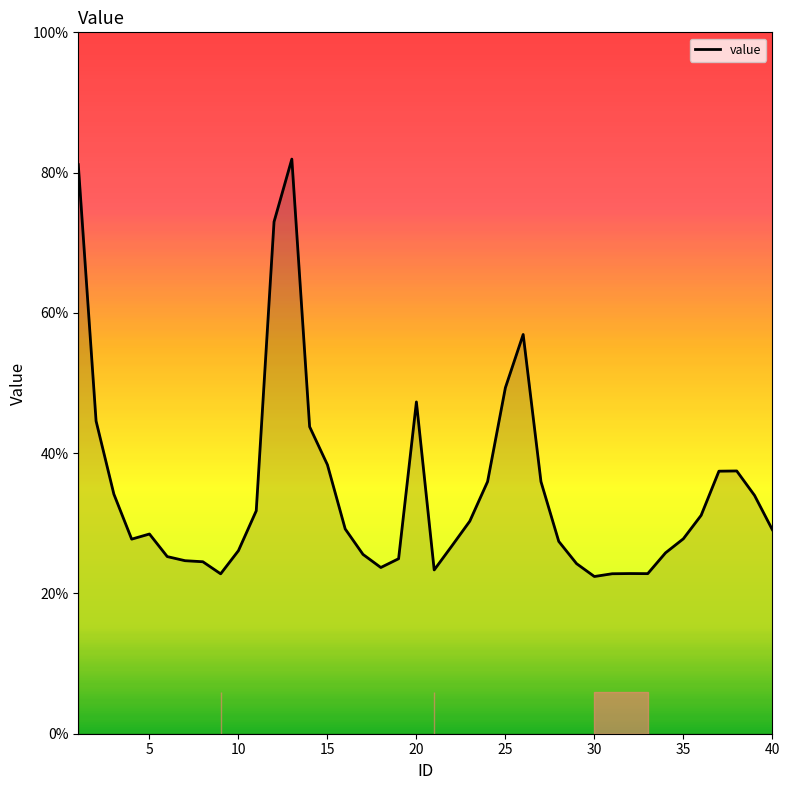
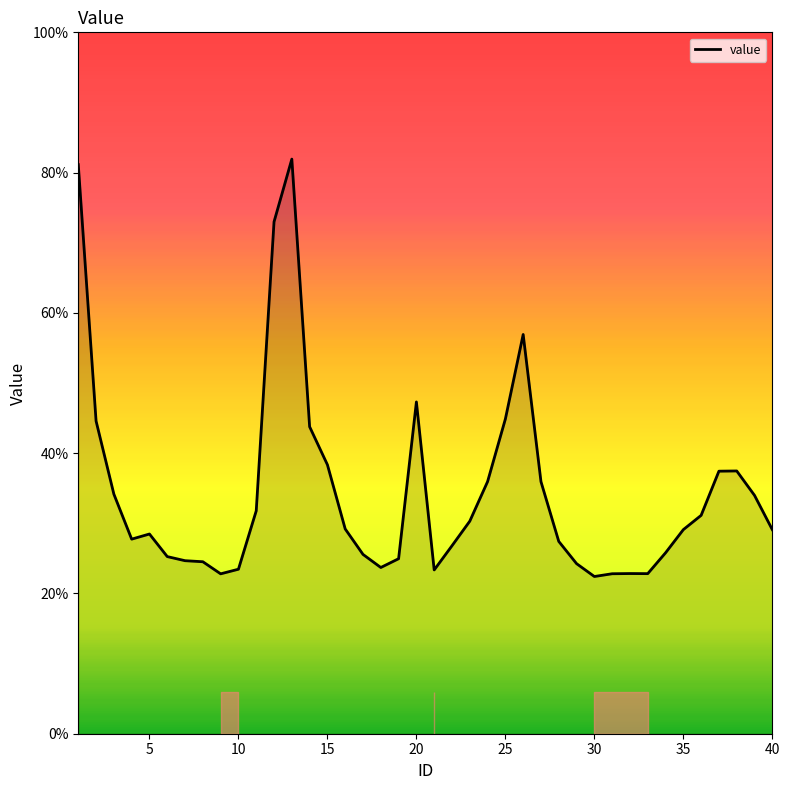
10: 26% -> 23%
25: 49% -> 45%
35: 28% -> 29%
